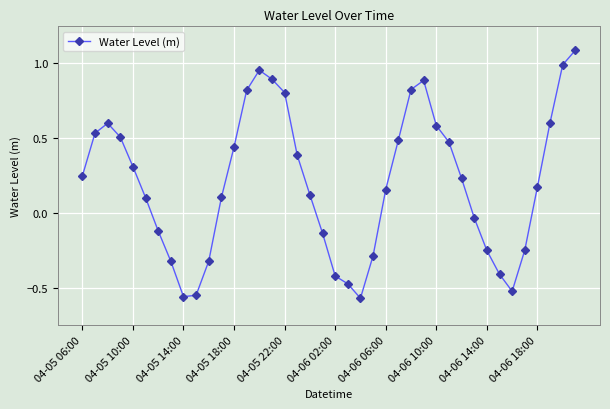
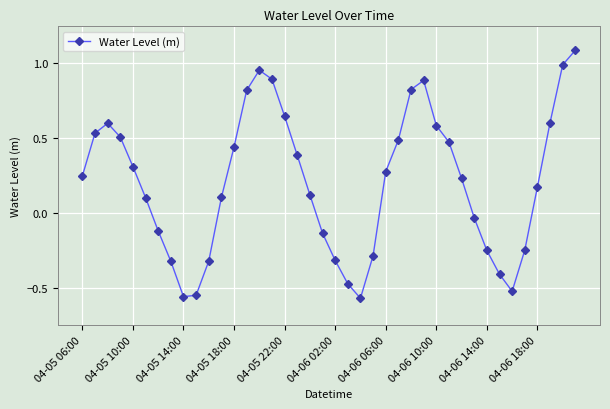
04-05 22:00: 0.80 -> 0.65
04-06 02:00: -0.42 -> -0.32
04-06 06:00: 0.16 -> 0.28
